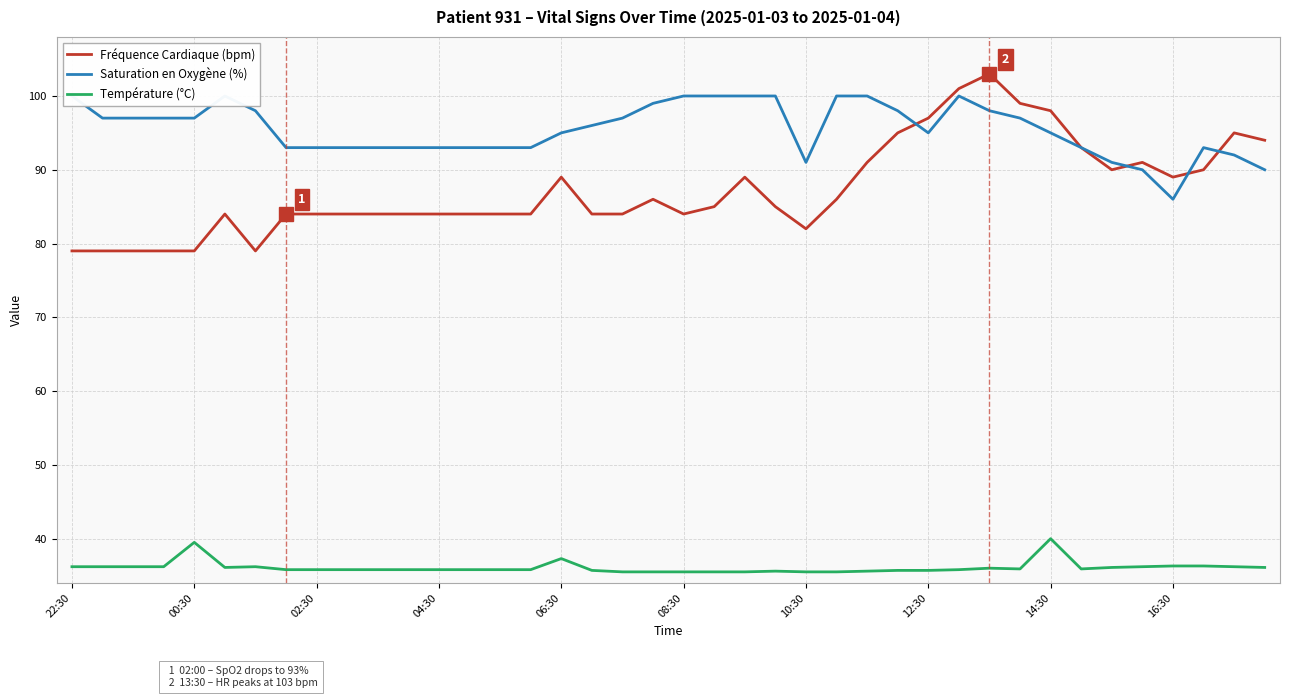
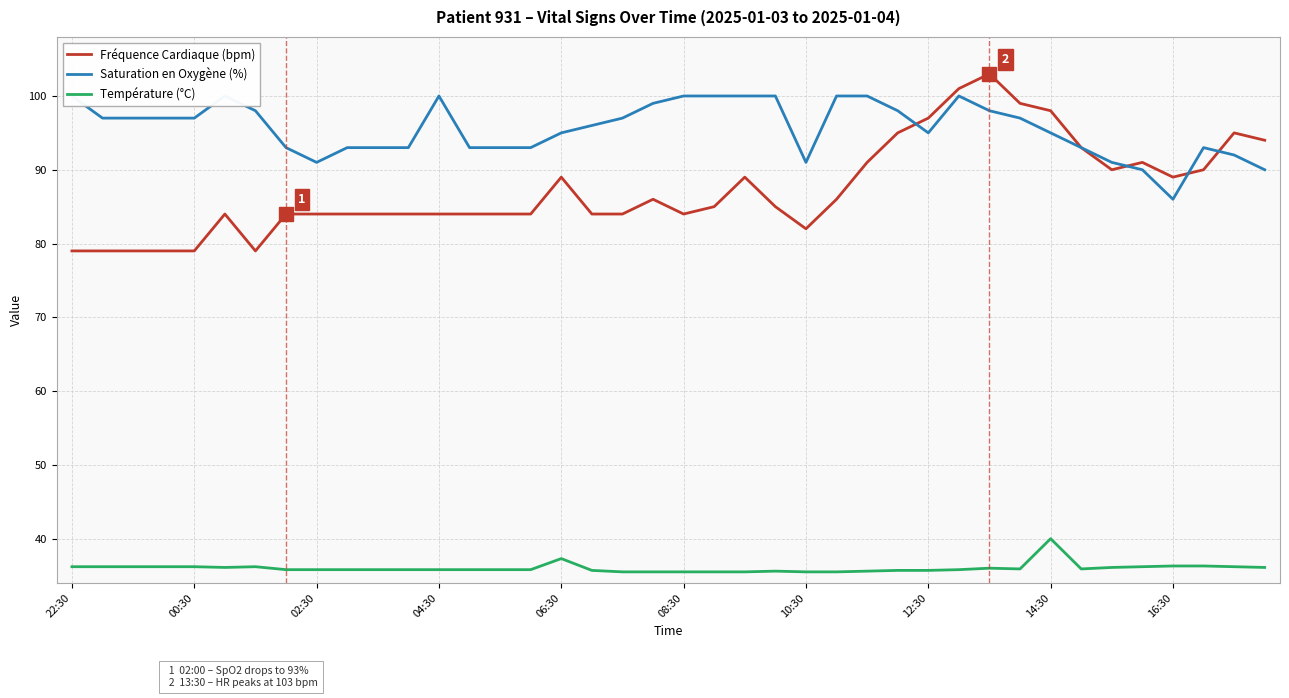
Température (°C), 00:30: 40 -> 36
Saturation en Oxygène (%), 02:30: 93 -> 91
Saturation en Oxygène (%), 04:30: 93 -> 100
